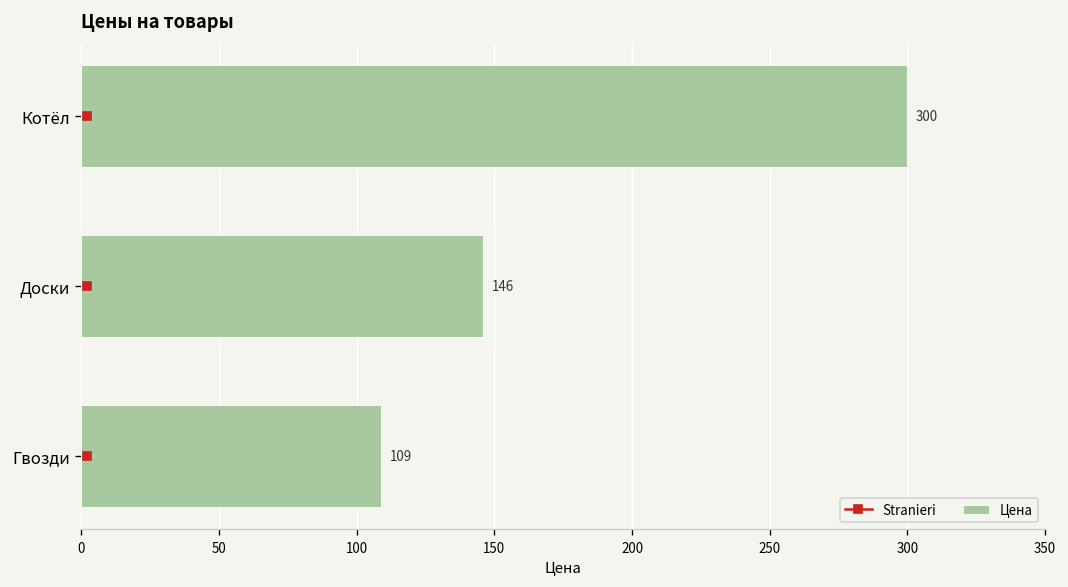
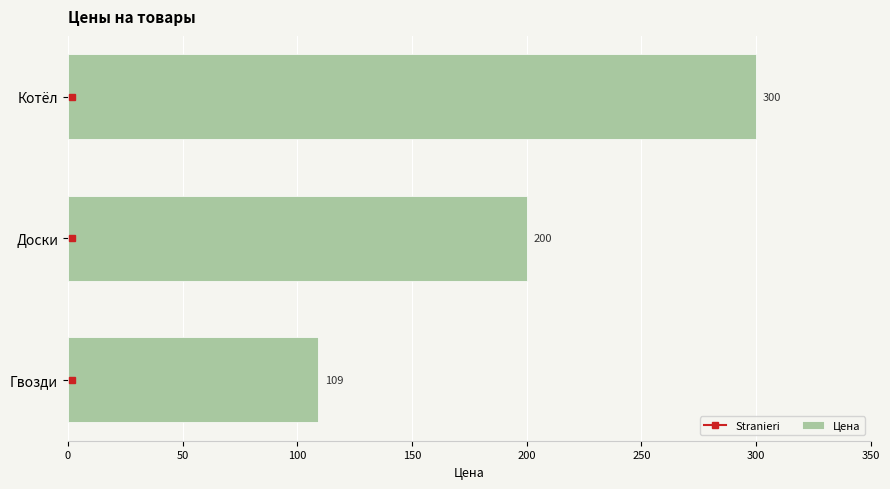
Цена, Доски: 146 -> 200
